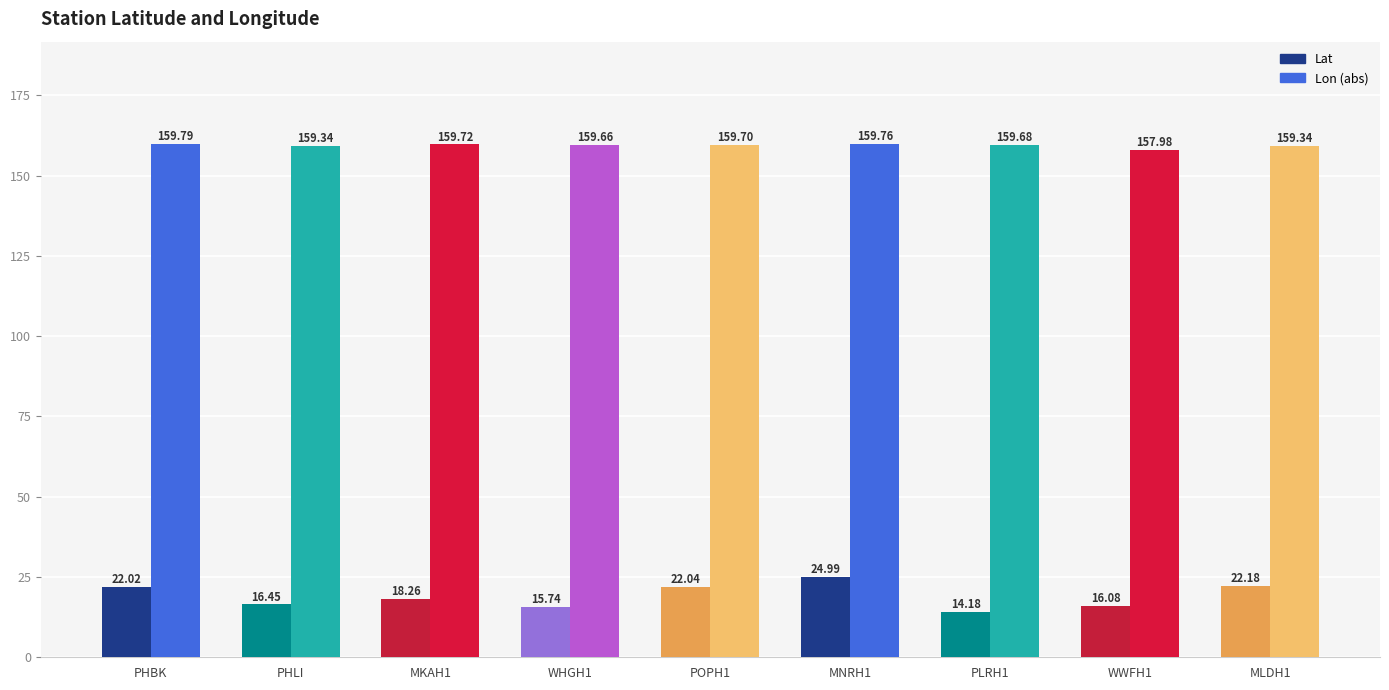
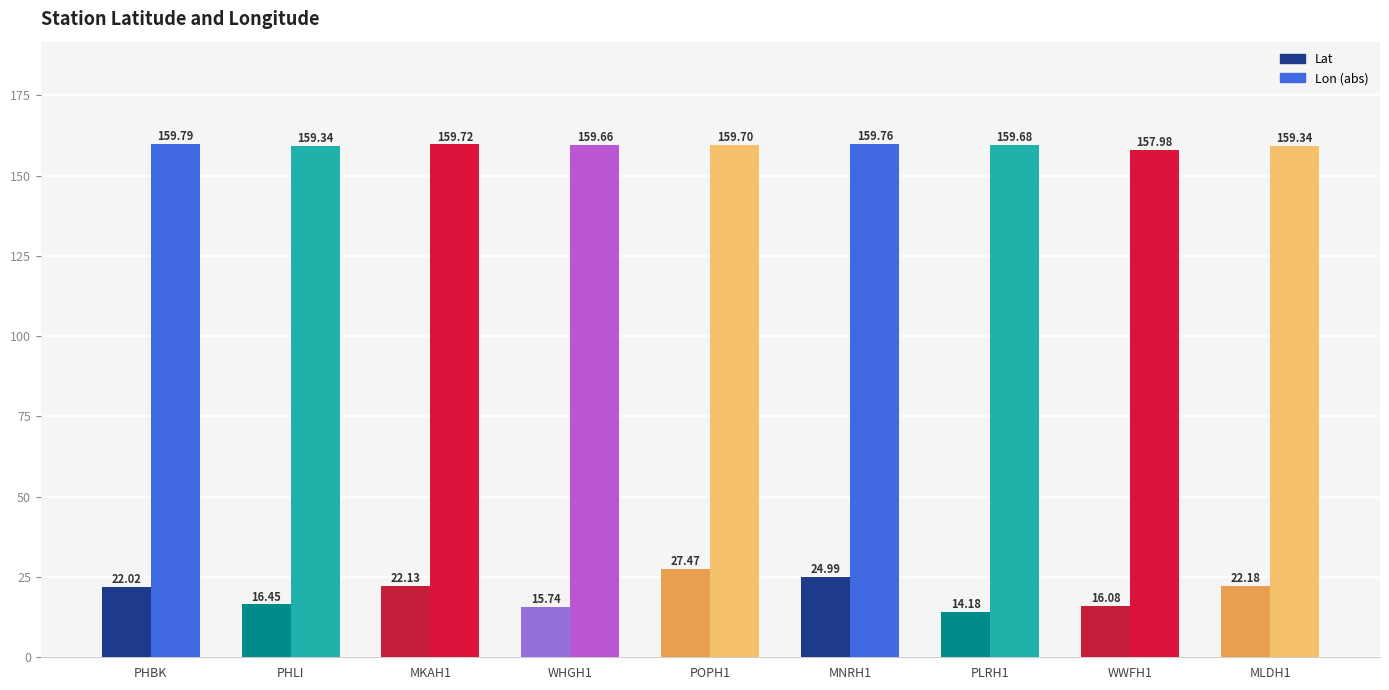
Lat, MKAH1: 18.26 -> 22.13
Lat, POPH1: 22.04 -> 27.47
